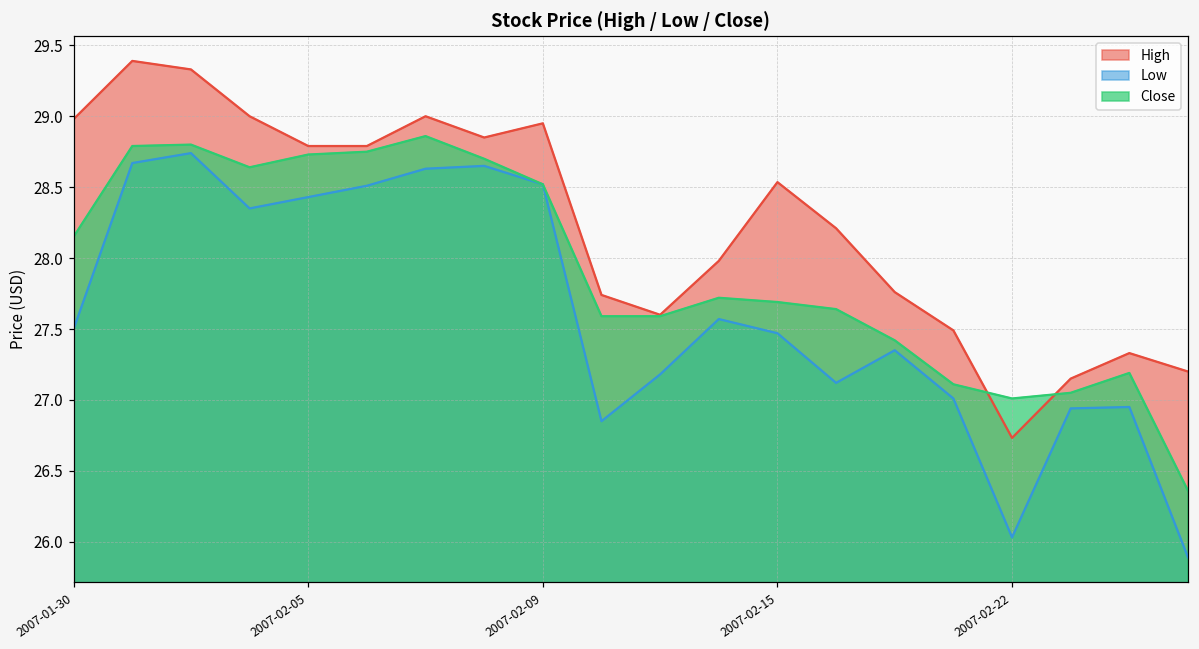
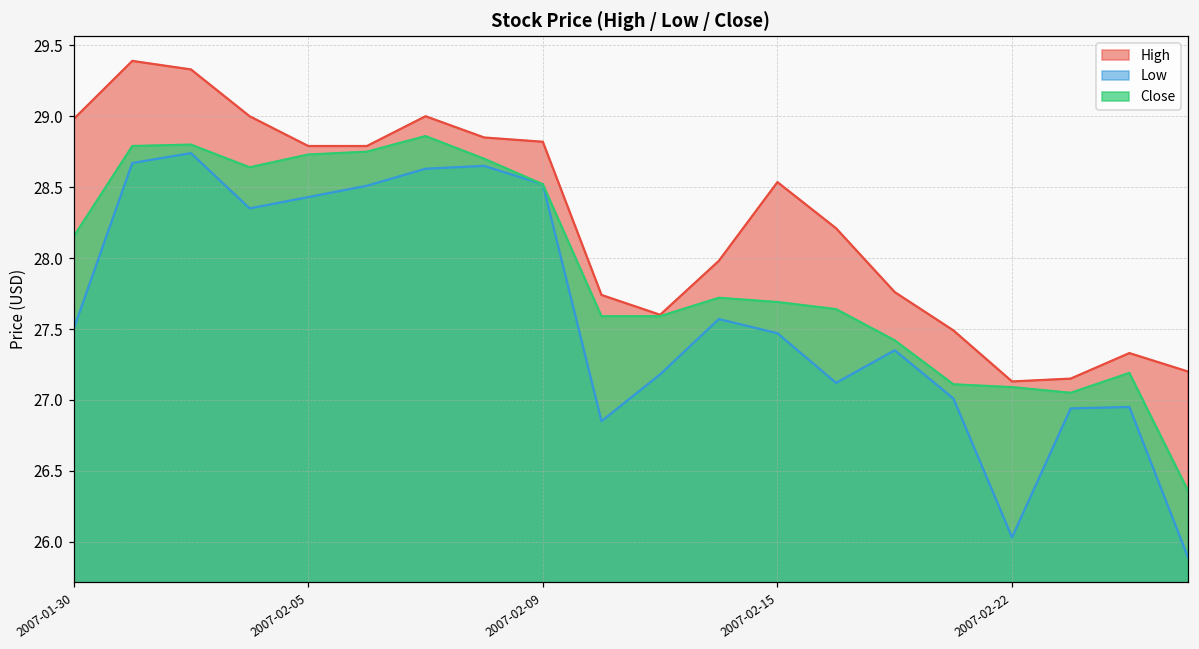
High, 2007-02-09: 28.95 -> 28.82
High, 2007-02-22: 26.73 -> 27.13
Close, 2007-02-22: 27.01 -> 27.09
